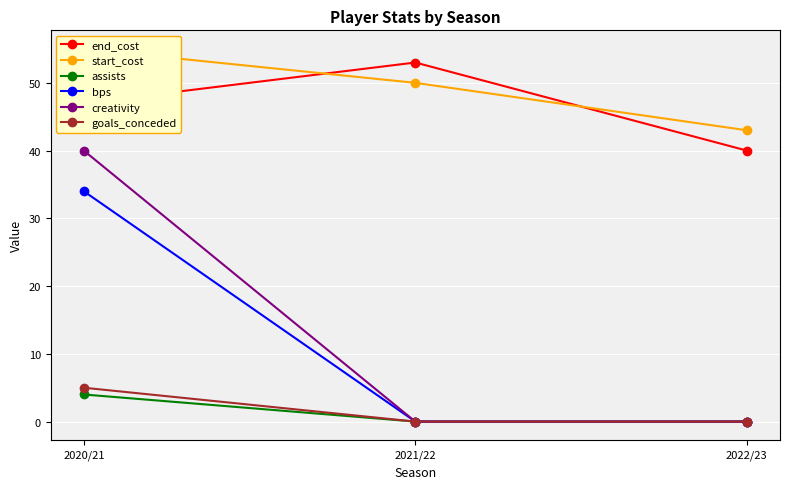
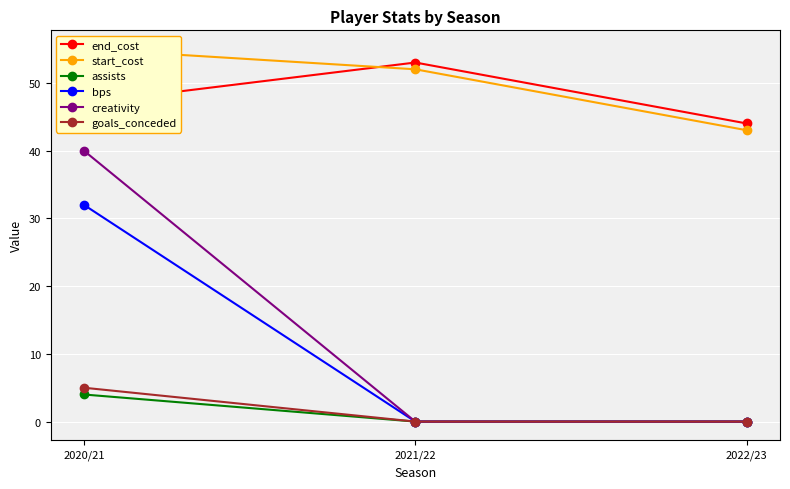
bps, 2020/21: 34 -> 32
start_cost, 2021/22: 50 -> 52
end_cost, 2022/23: 40 -> 44
